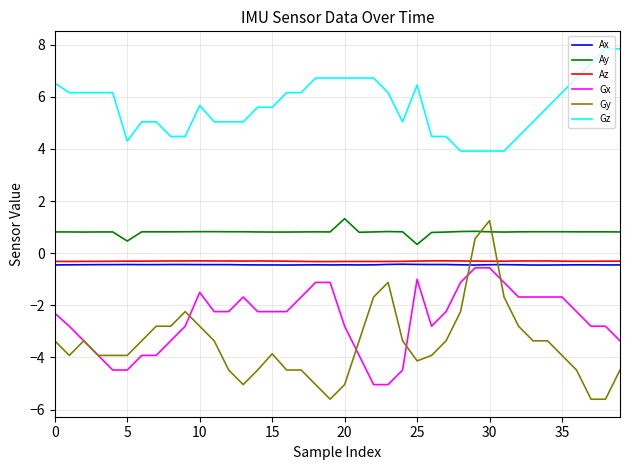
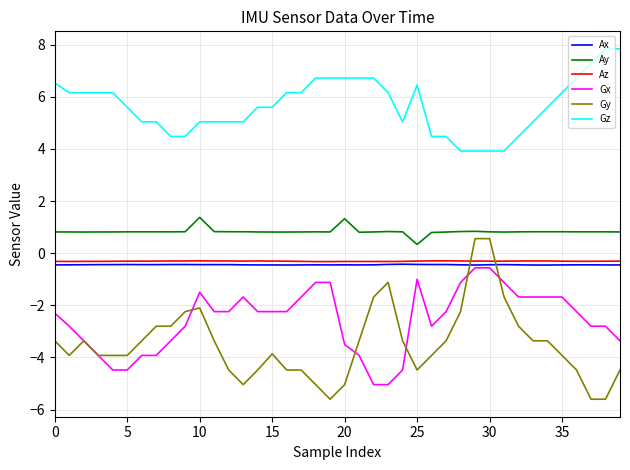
Ay, 5: 0.5 -> 0.8
Gz, 5: 4.3 -> 5.6
Ay, 10: 0.8 -> 1.4
Gy, 10: -2.8 -> -2.1
Gz, 10: 5.7 -> 5.0
Gx, 20: -2.8 -> -3.5
Gy, 25: -4.1 -> -4.5
Gy, 30: 1.3 -> 0.6
